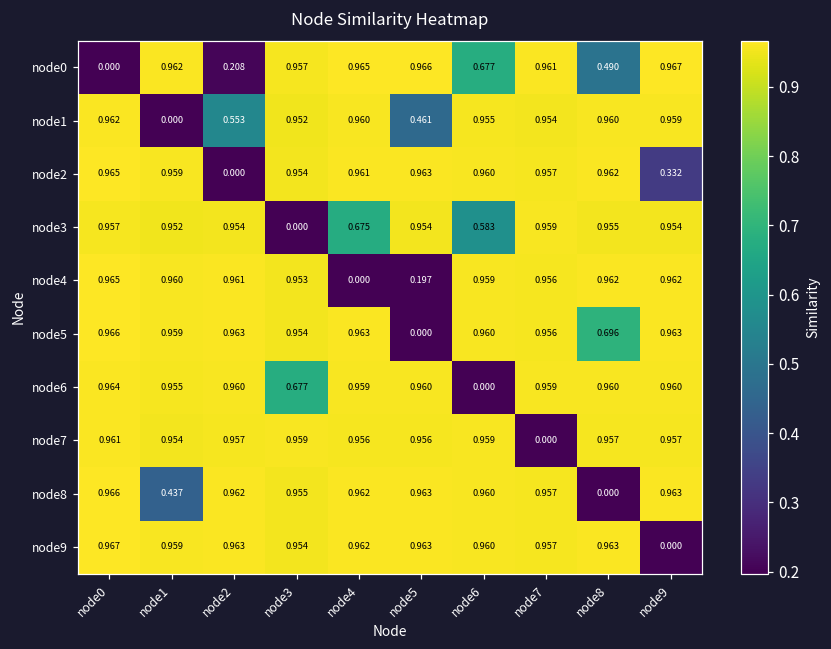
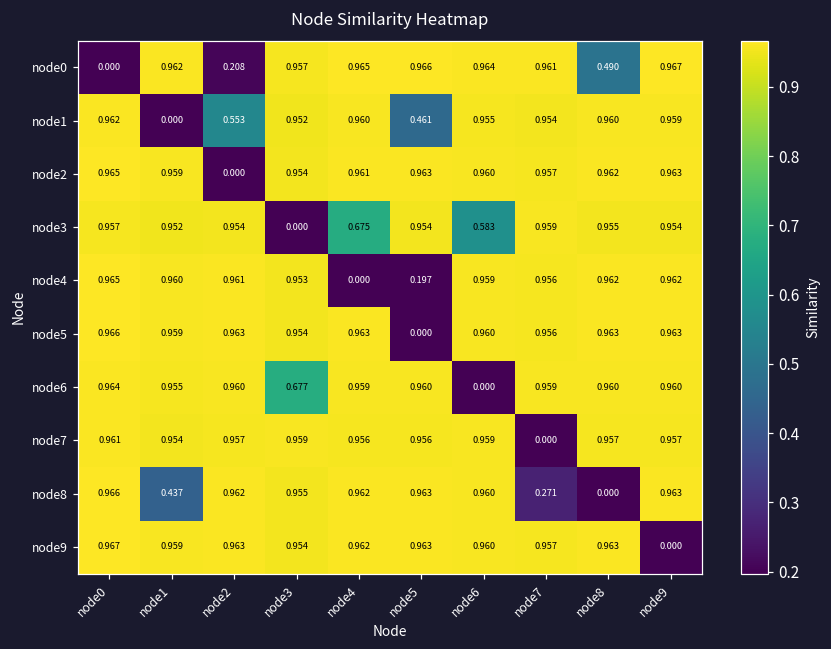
node0, node6: 0.677 -> 0.964
node2, node9: 0.332 -> 0.963
node5, node8: 0.696 -> 0.963
node8, node7: 0.957 -> 0.271
